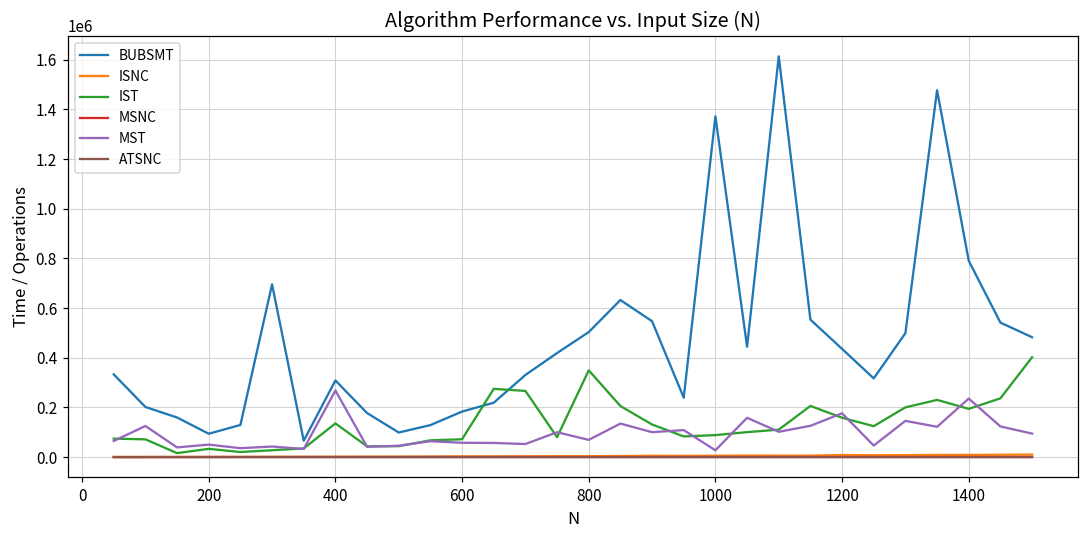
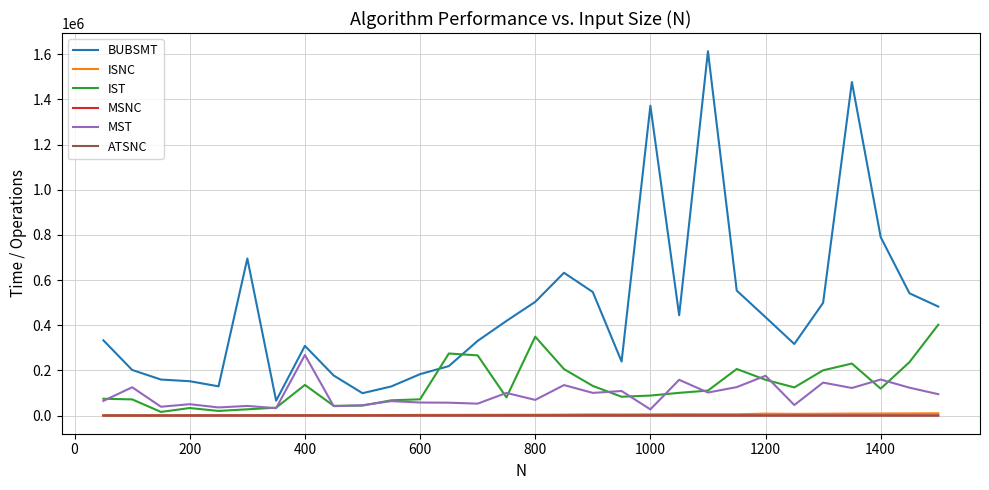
BUBSMT, 200: 90000 -> 150000
IST, 1400: 190000 -> 120000
MST, 1400: 240000 -> 160000
